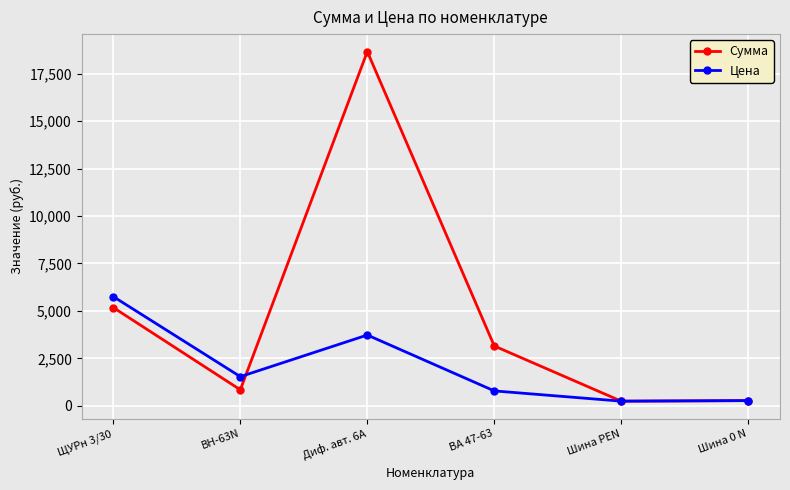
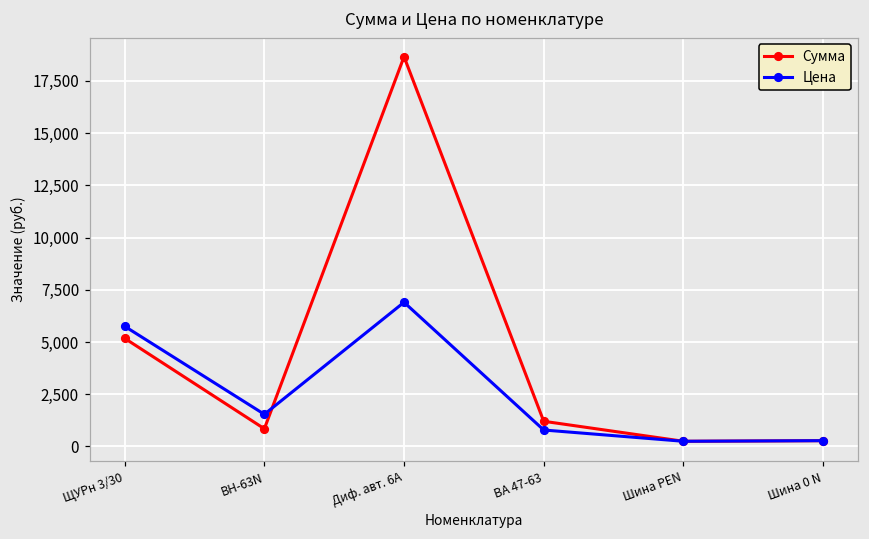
Цена, Диф. авт. 6А: 3,700 -> 6,900
Сумма, ВА 47-63: 3,200 -> 1,200
